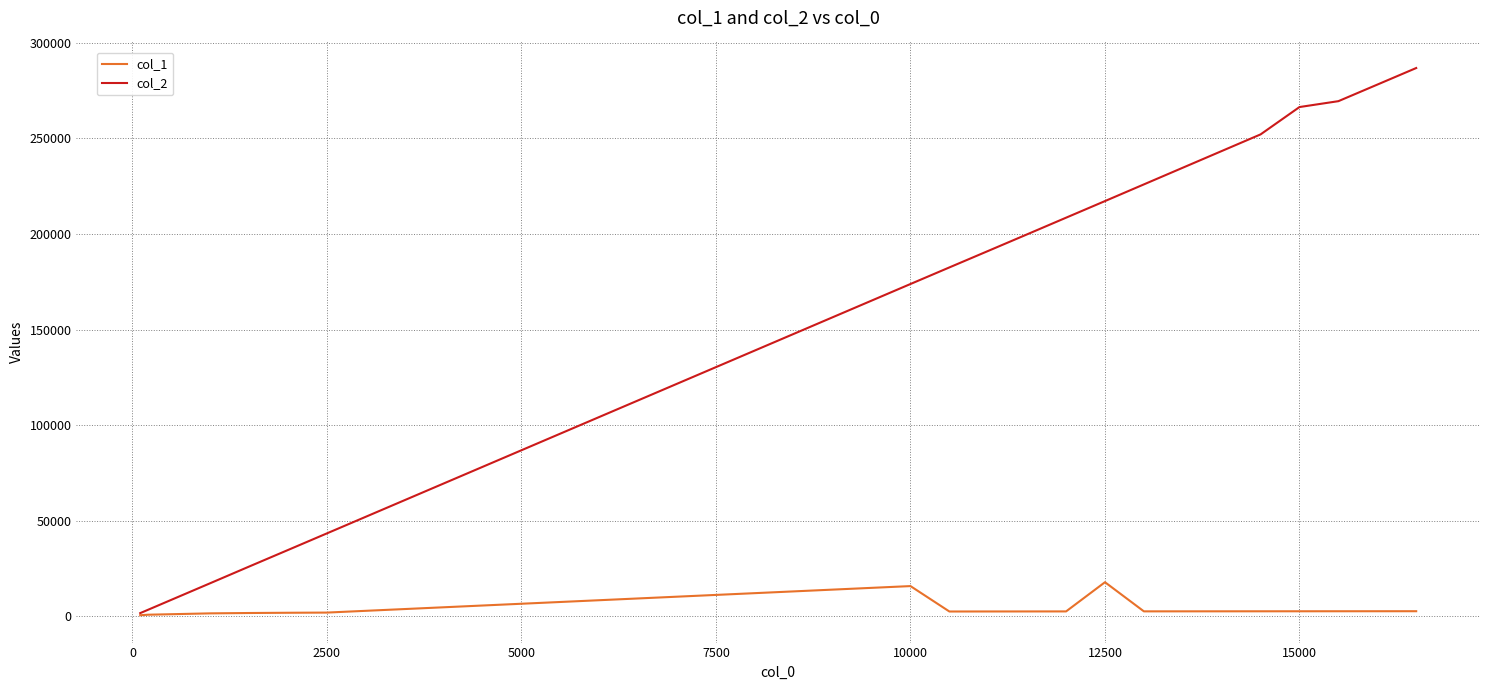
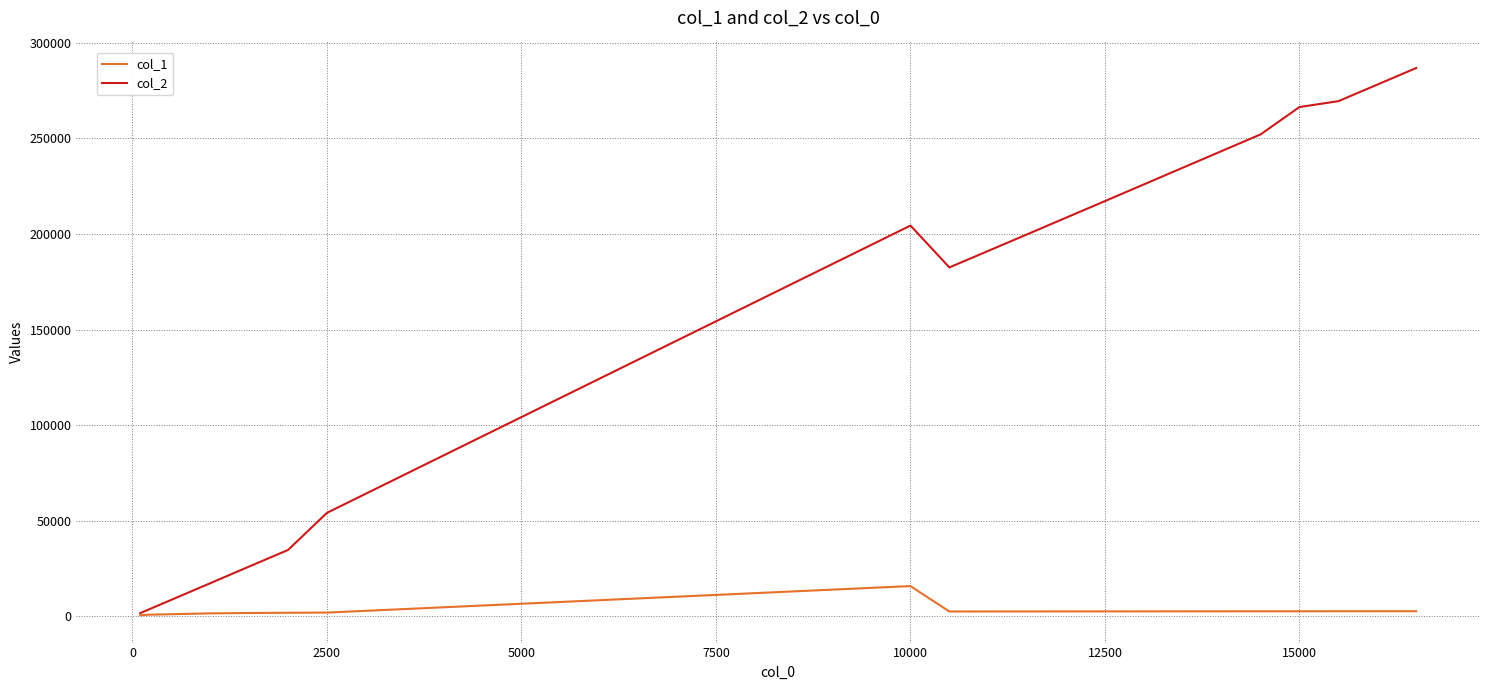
col_2, 2500: 43000 -> 54000
col_2, 10000: 174000 -> 204000
col_1, 12500: 18000 -> 3000
